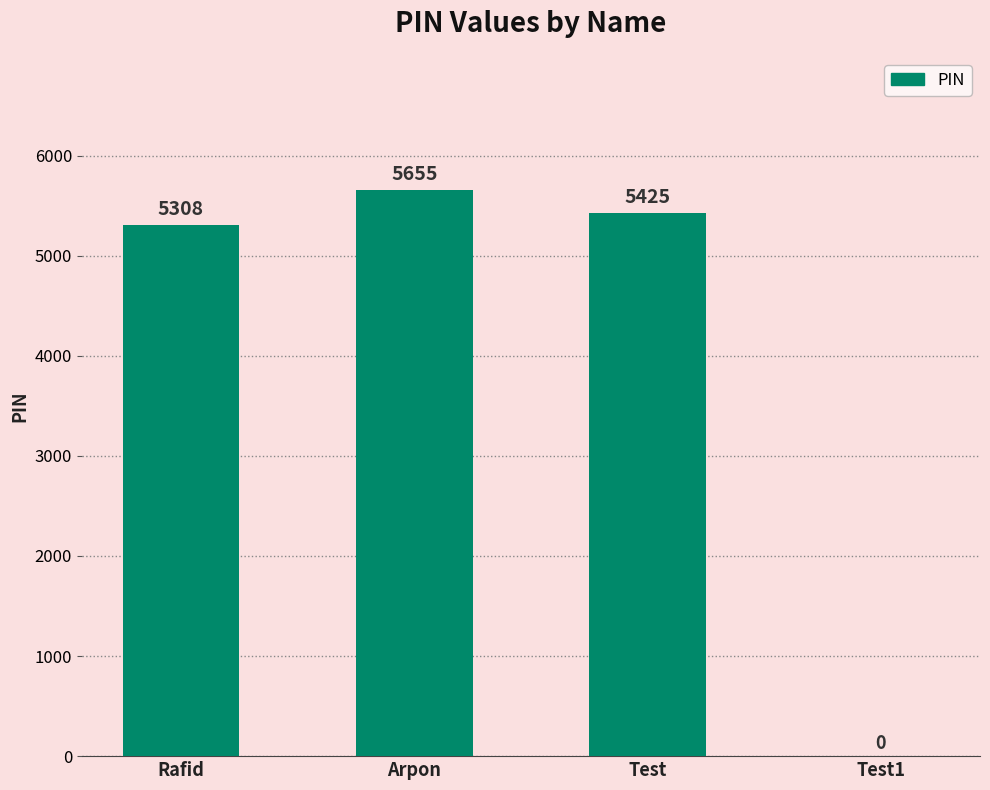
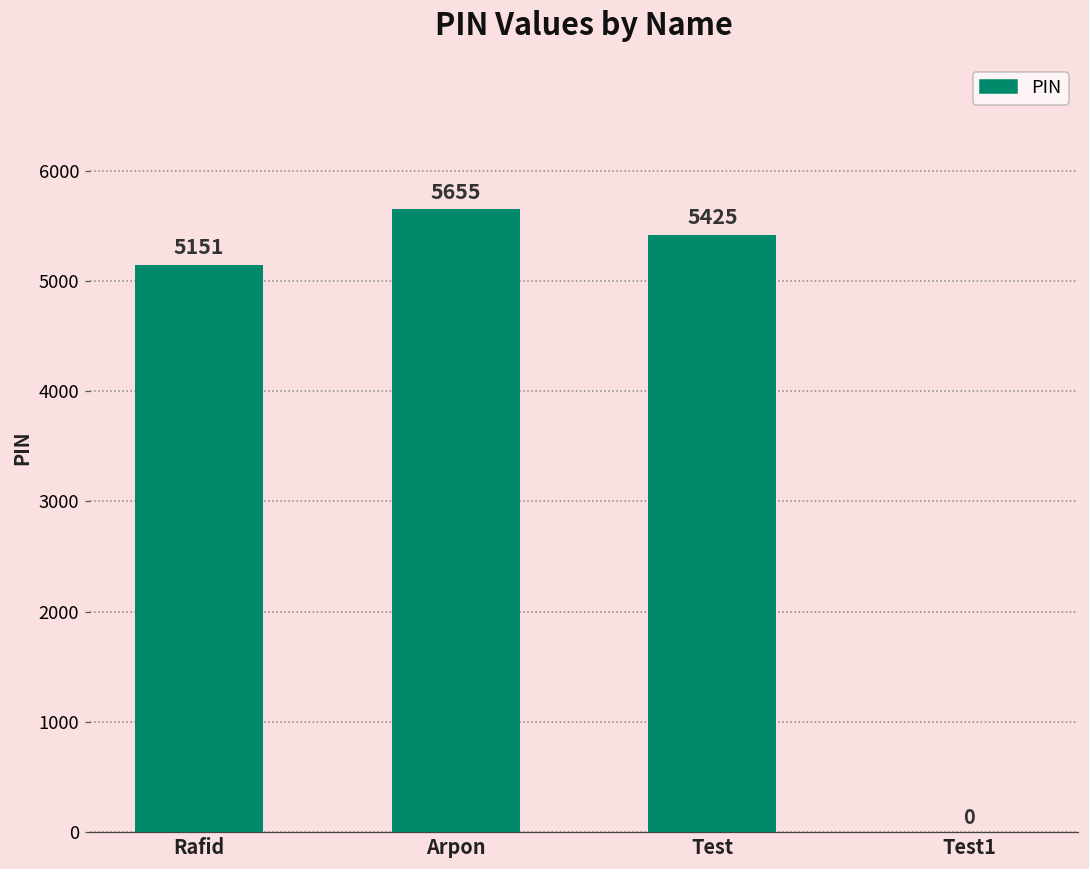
Rafid: 5308 -> 5151
